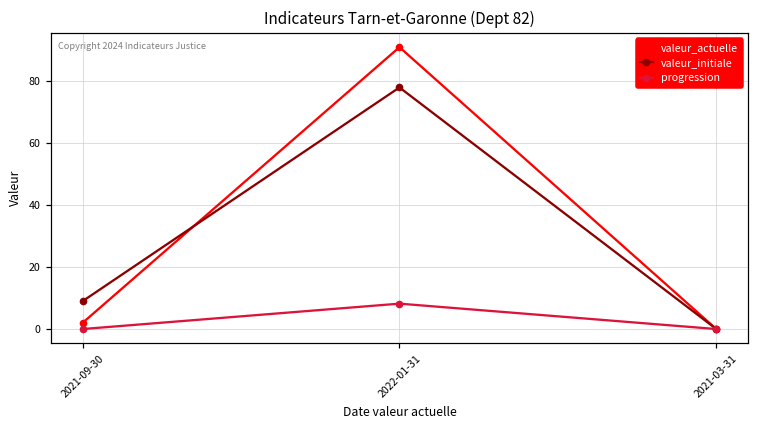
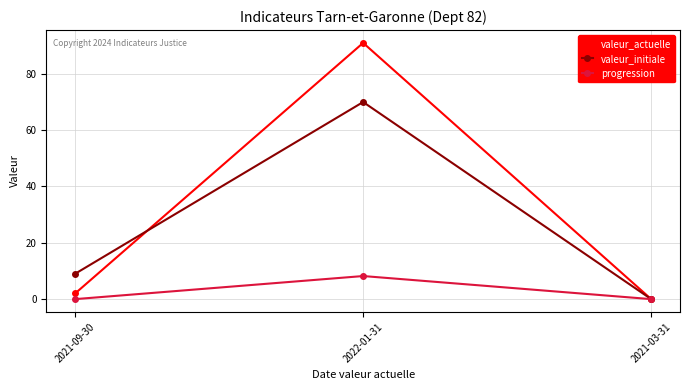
valeur_initiale, 2022-01-31: 78 -> 70
